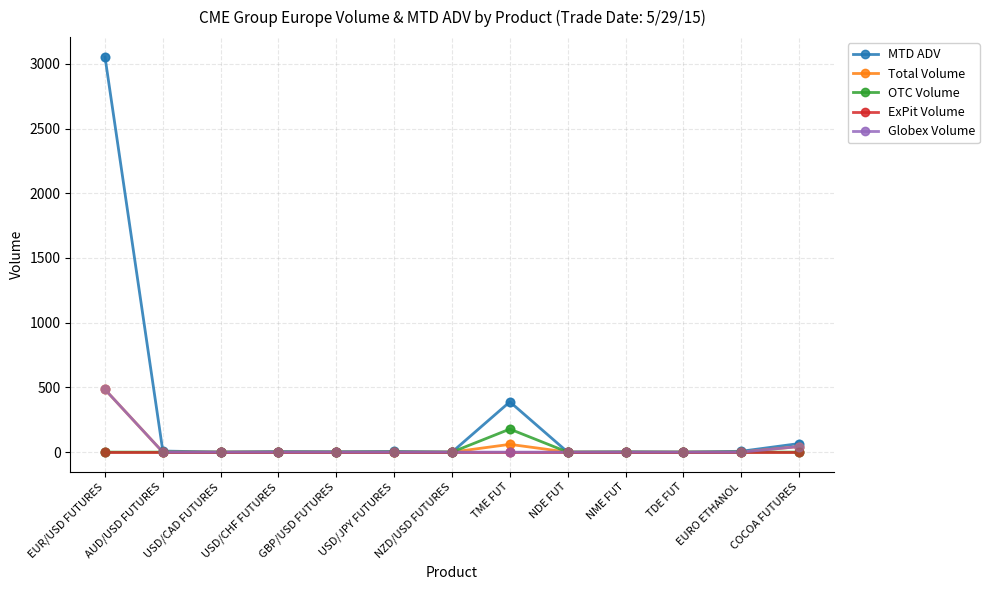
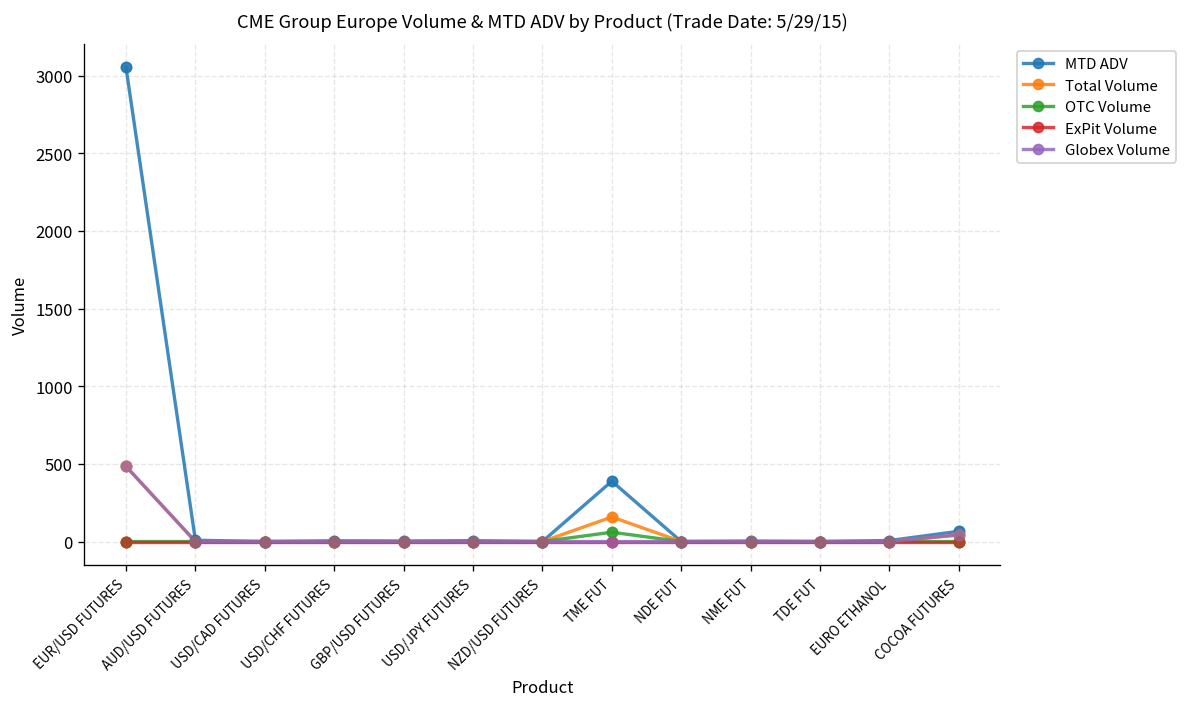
Total Volume, TME FUT: 60 -> 160
OTC Volume, TME FUT: 180 -> 60
